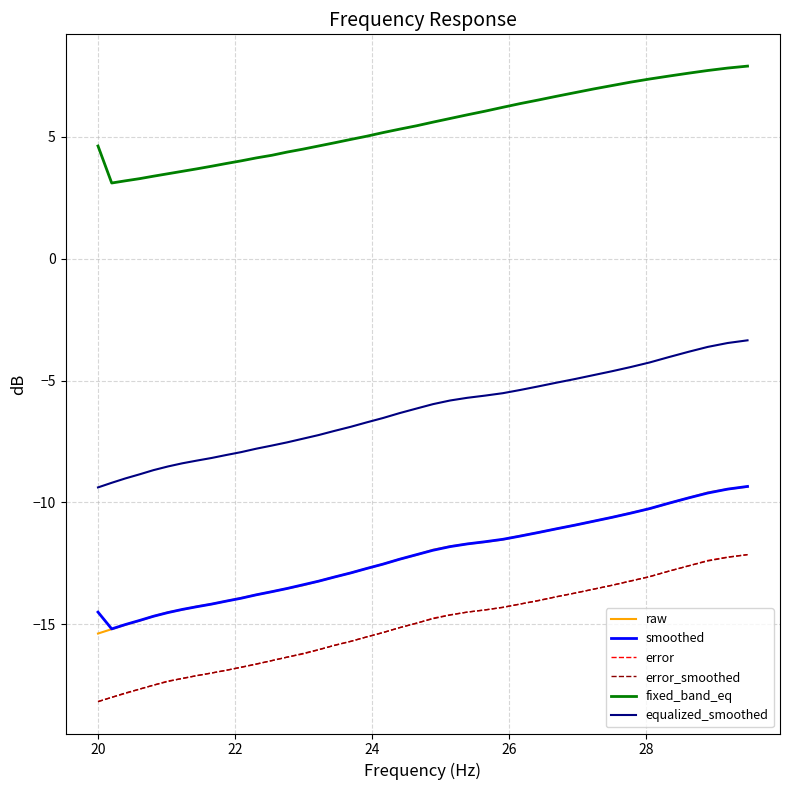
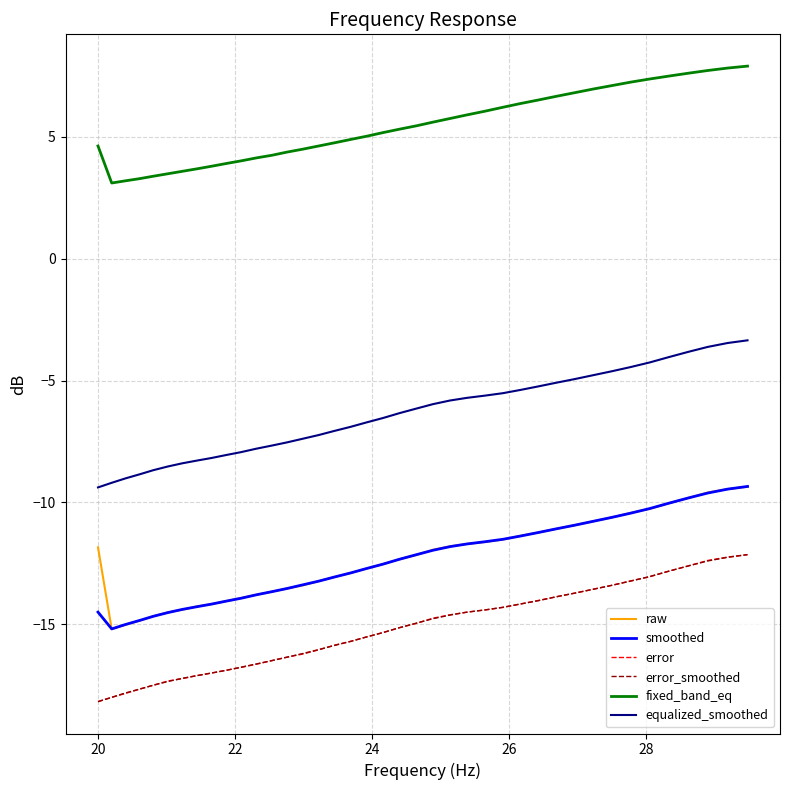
raw, 20: -15.4 -> -11.9
